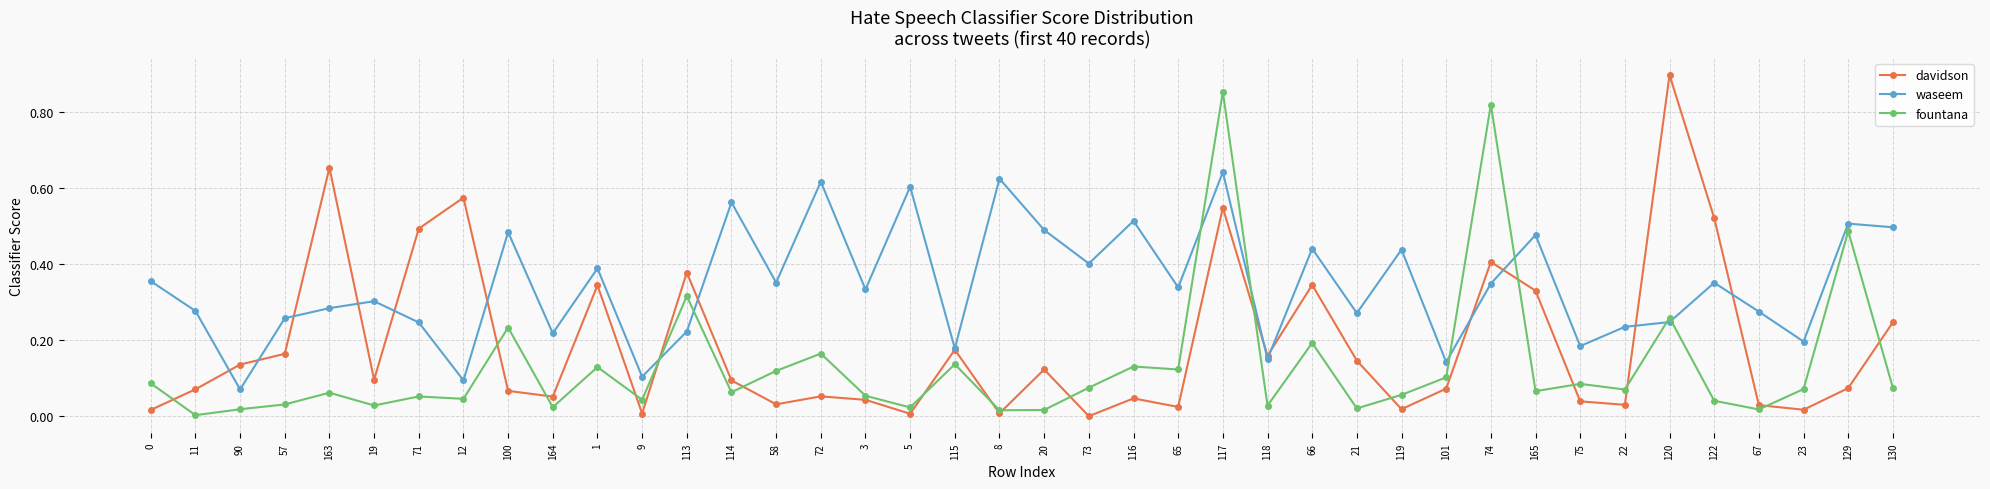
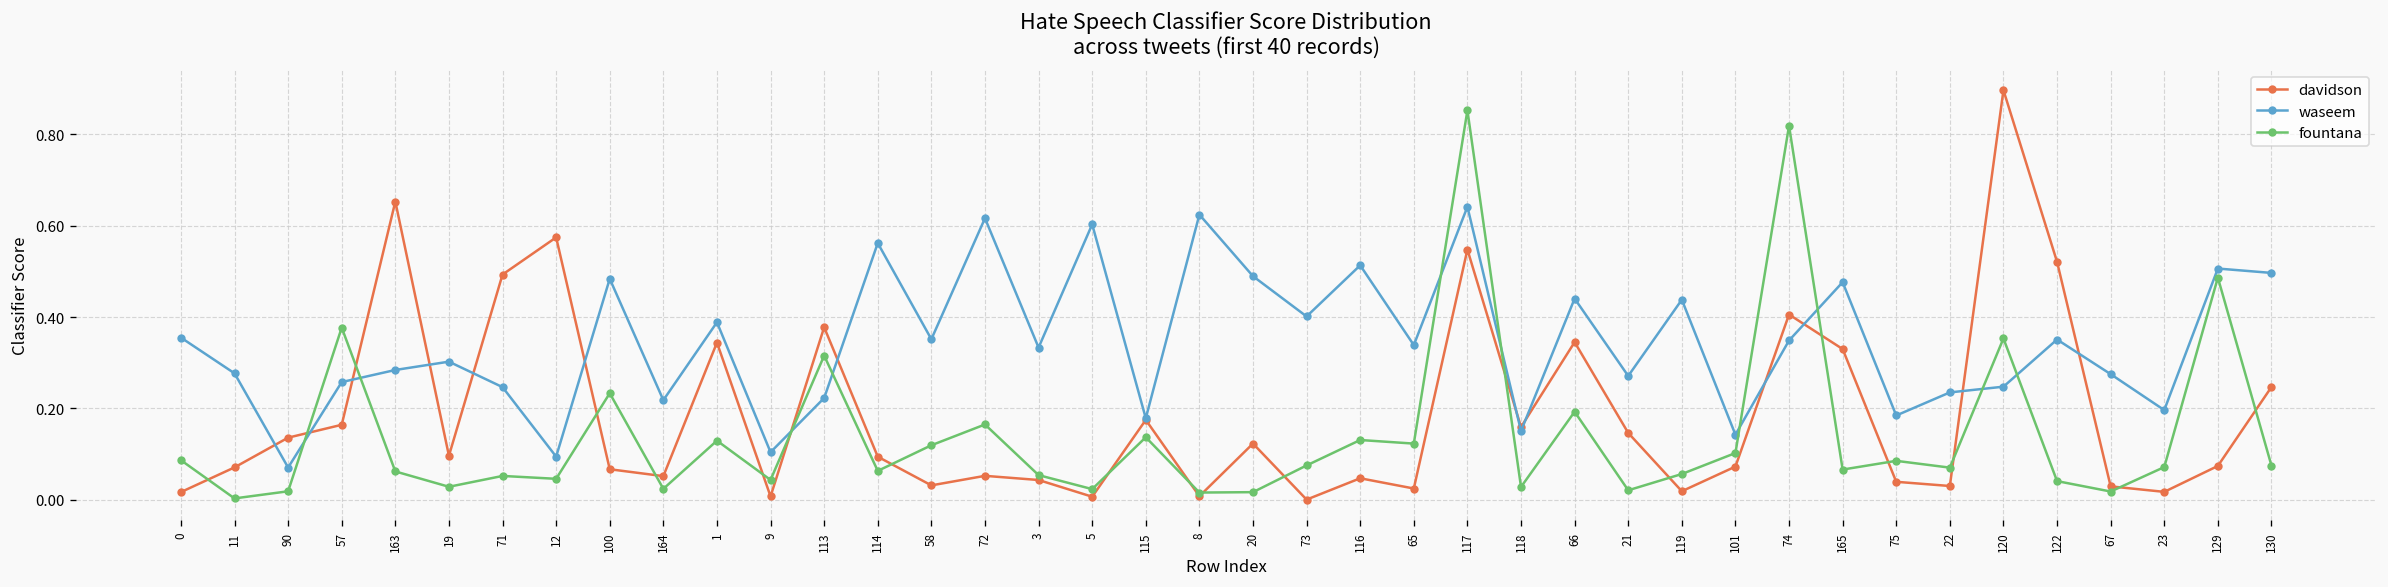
fountana, 57: 0.03 -> 0.38
fountana, 120: 0.26 -> 0.35
